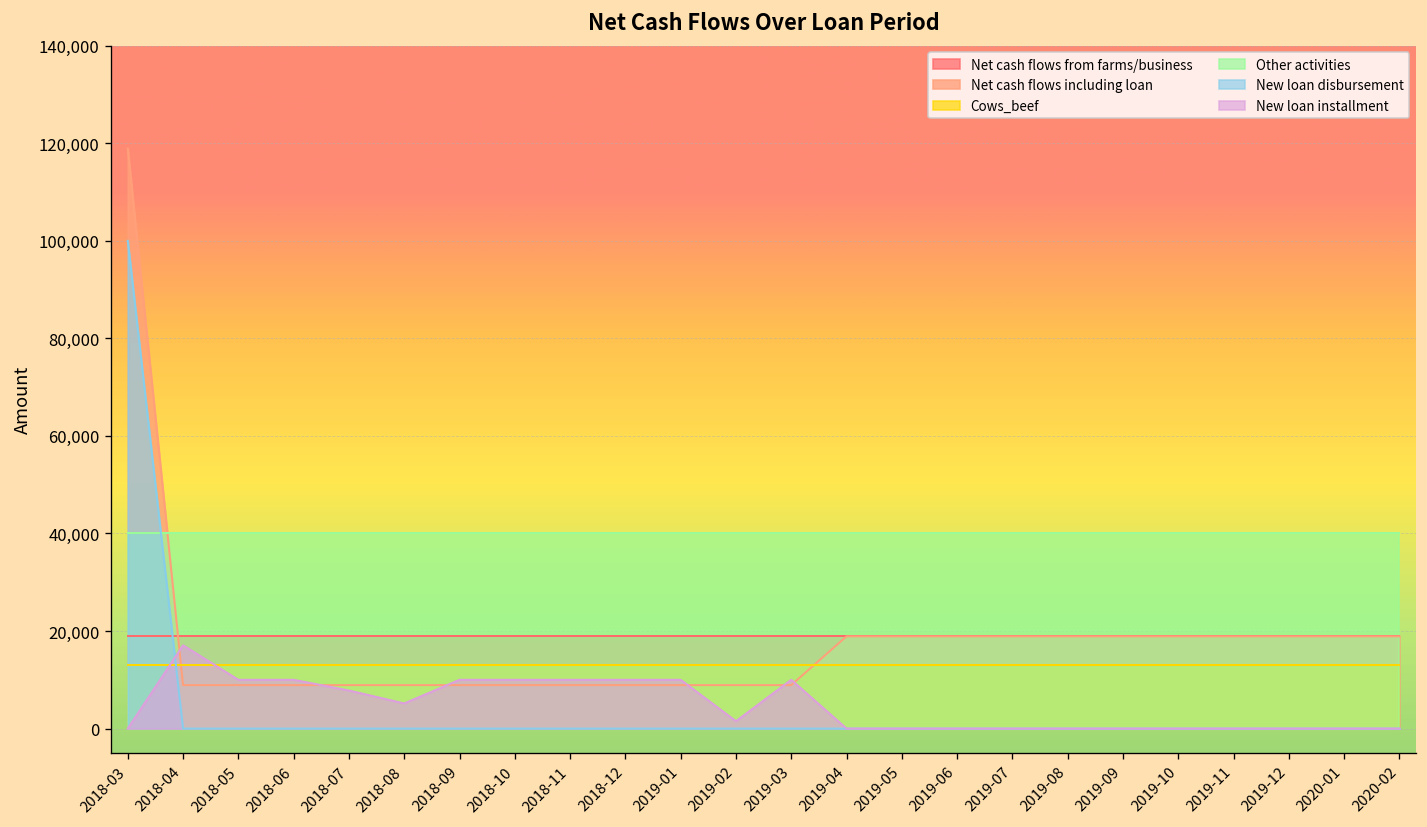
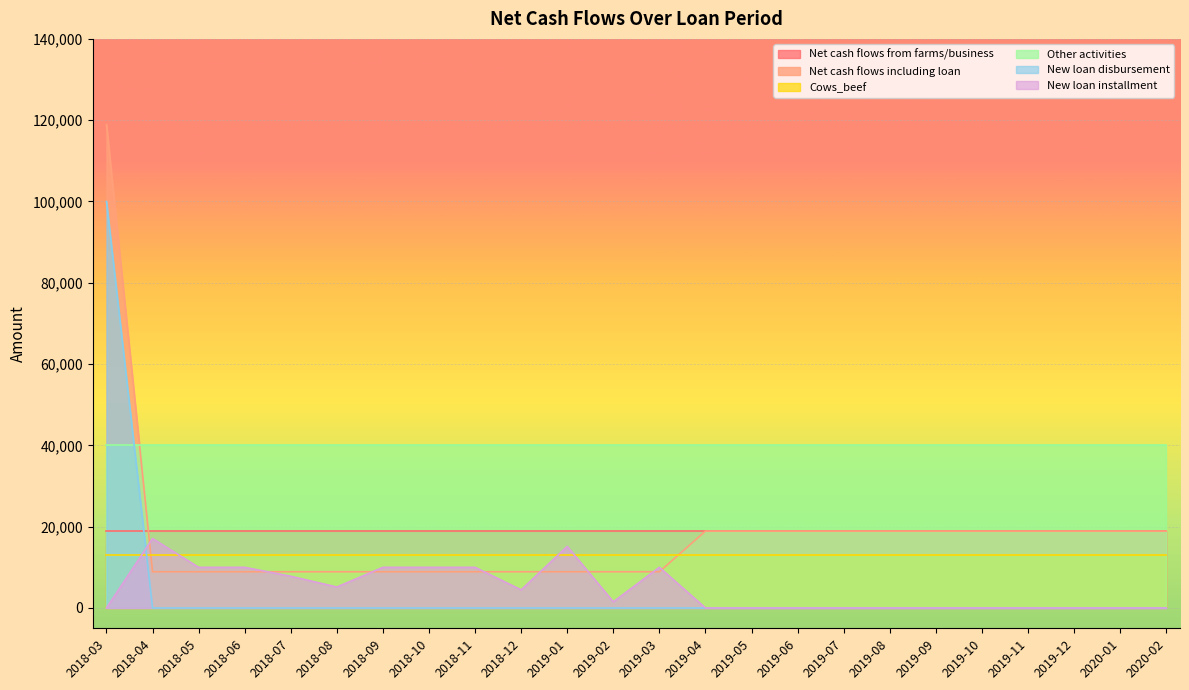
New loan installment, 2018-12: 10,000 -> 4,000
New loan installment, 2019-01: 10,000 -> 15,000
